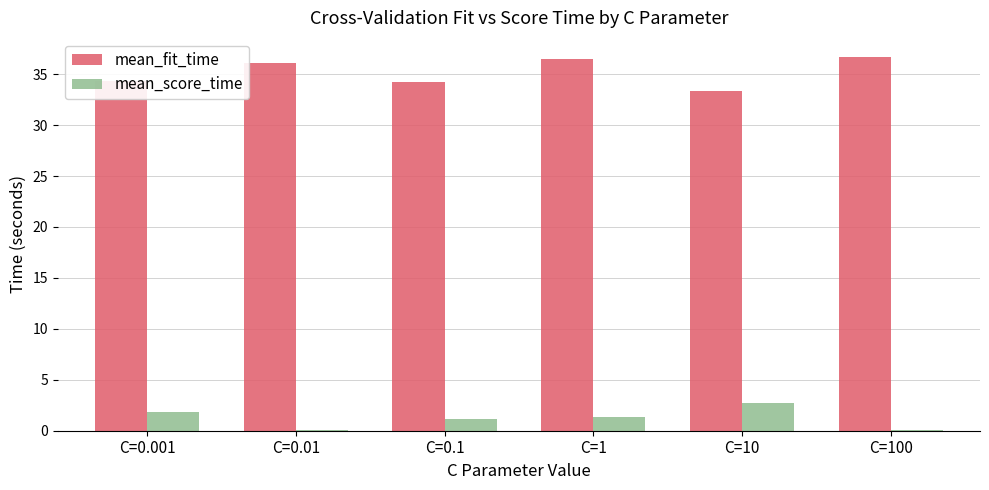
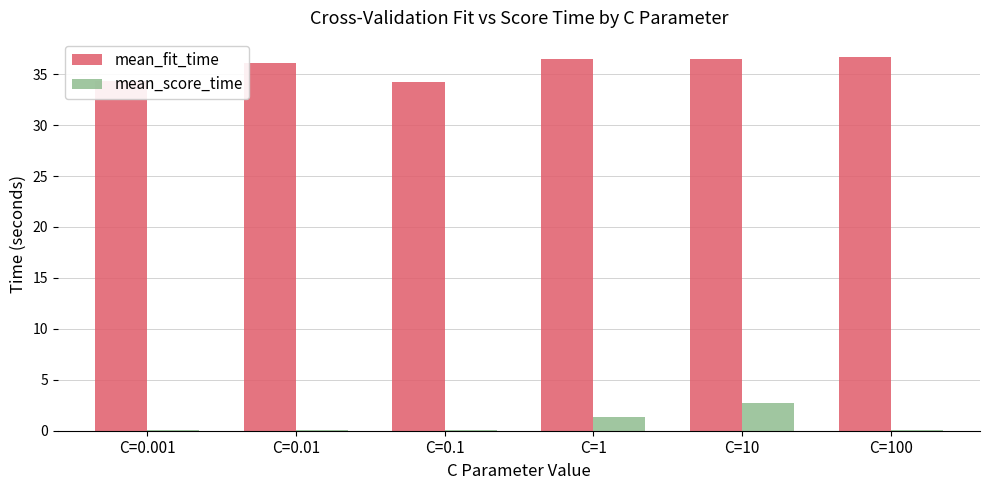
mean_score_time, C=0.001: 1.8 -> 0.1
mean_score_time, C=0.1: 1.2 -> 0.1
mean_fit_time, C=10: 33.3 -> 36.5
